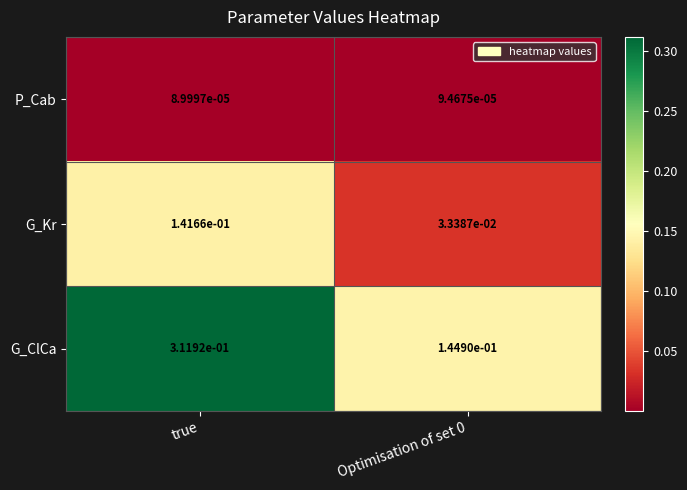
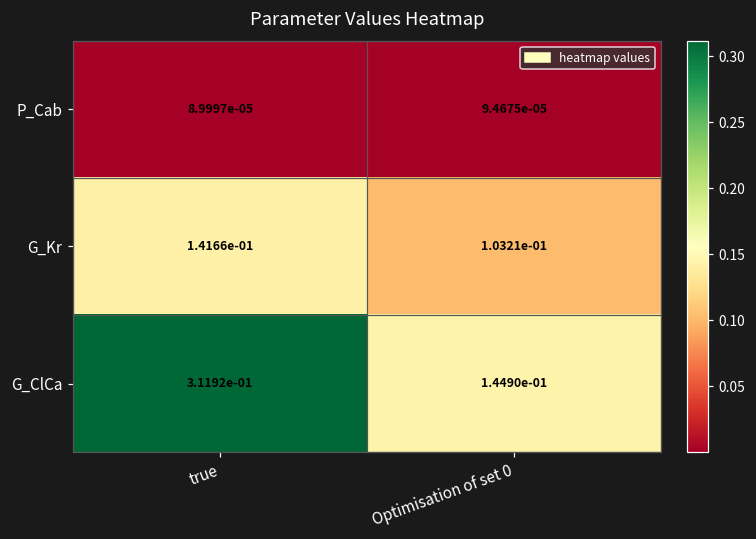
G_Kr, Optimisation of set 0: 3.3387e-02 -> 1.0321e-01
